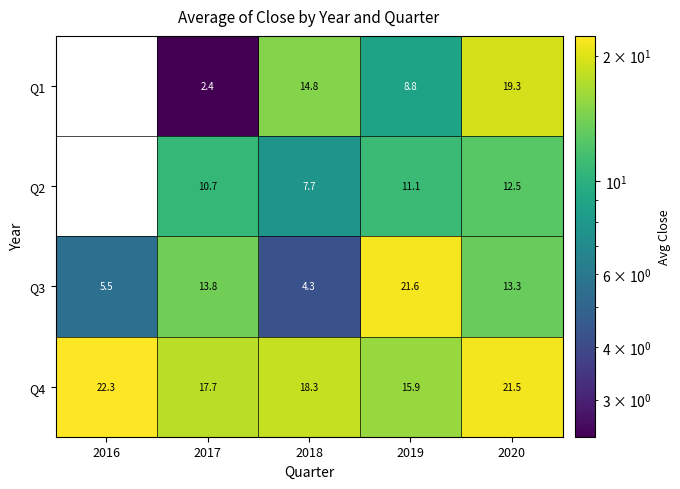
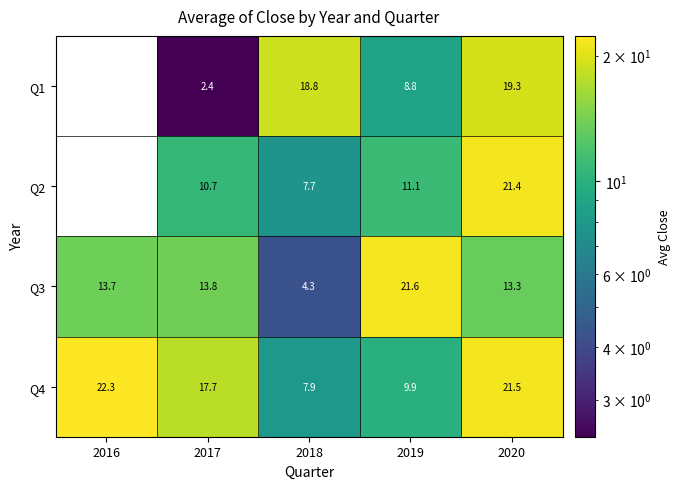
Q1, 2018: 14.8 -> 18.8
Q2, 2020: 12.5 -> 21.4
Q3, 2016: 5.5 -> 13.7
Q4, 2018: 18.3 -> 7.9
Q4, 2019: 15.9 -> 9.9
